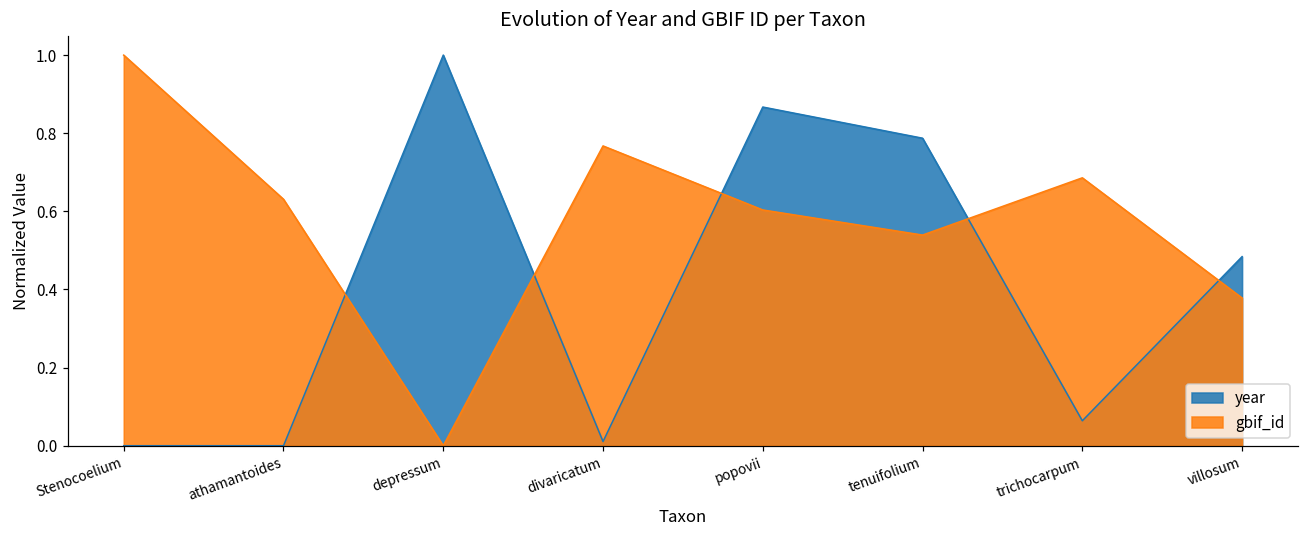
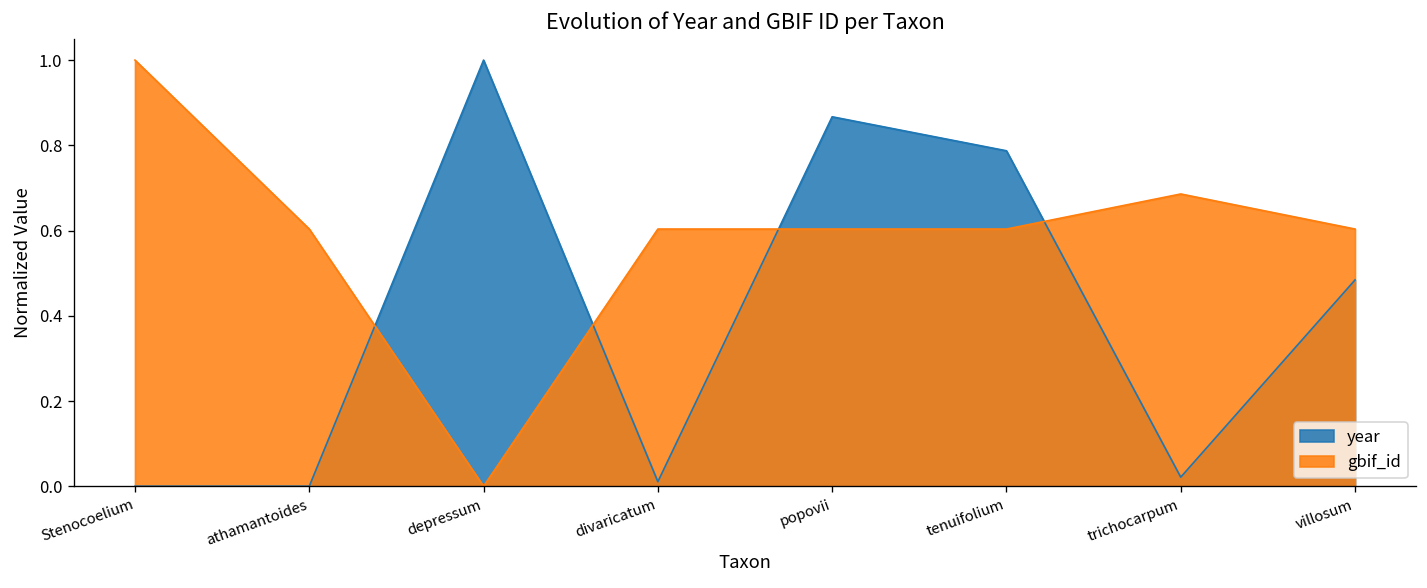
gbif_id, athamantoides: 0.63 -> 0.60
gbif_id, divaricatum: 0.77 -> 0.60
gbif_id, tenuifolium: 0.54 -> 0.60
year, trichocarpum: 0.06 -> 0.02
gbif_id, villosum: 0.38 -> 0.60
